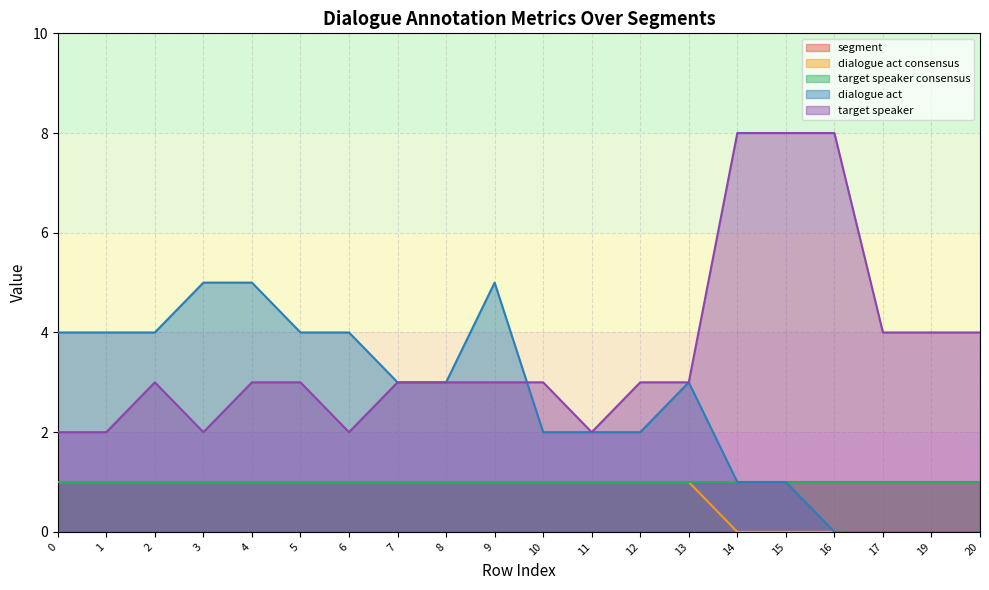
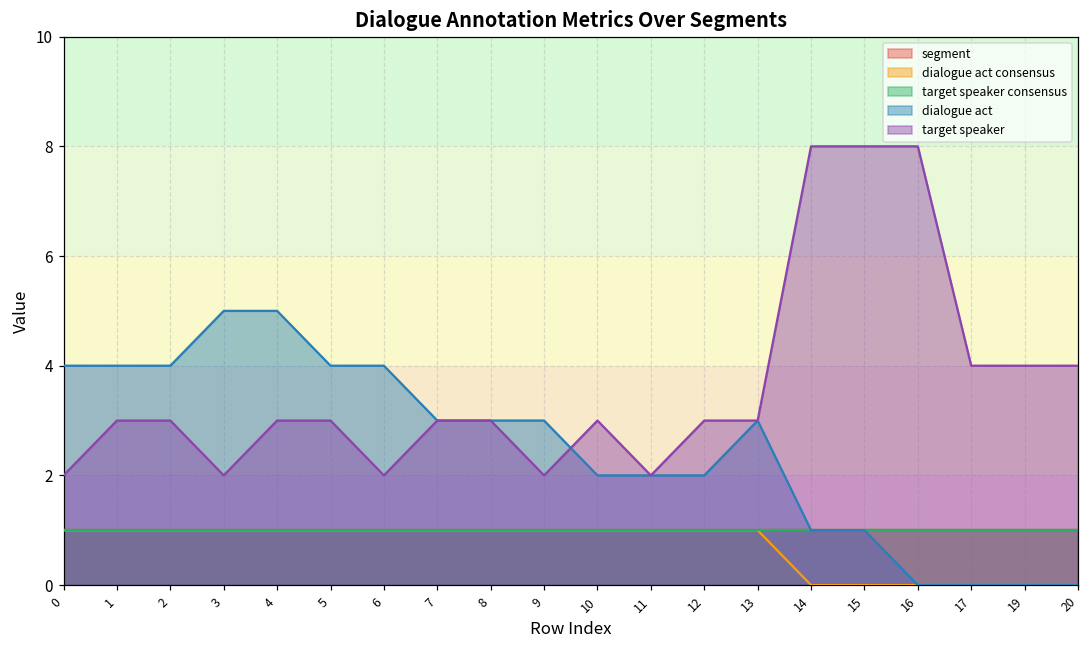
target speaker, 1: 2 -> 3
dialogue act, 9: 5 -> 3
target speaker, 9: 3 -> 2
